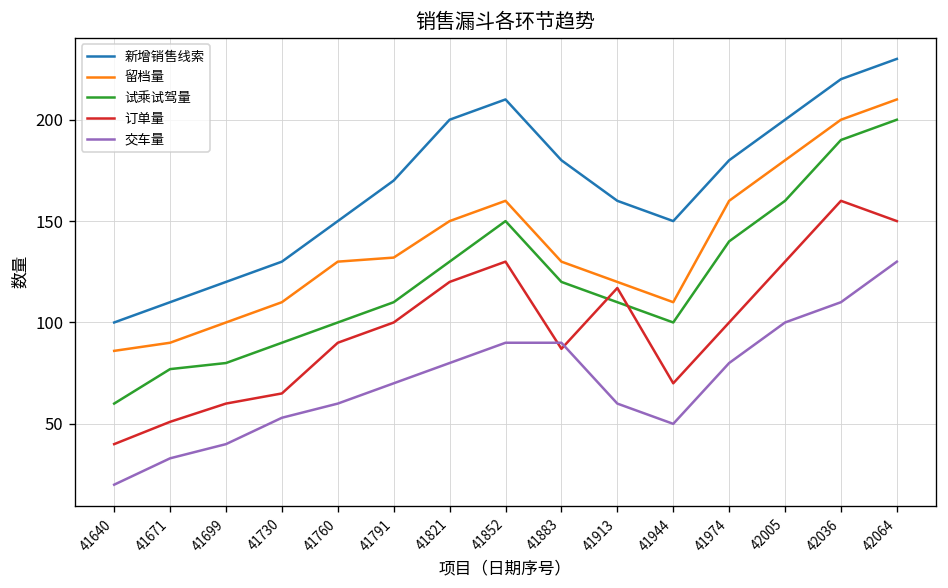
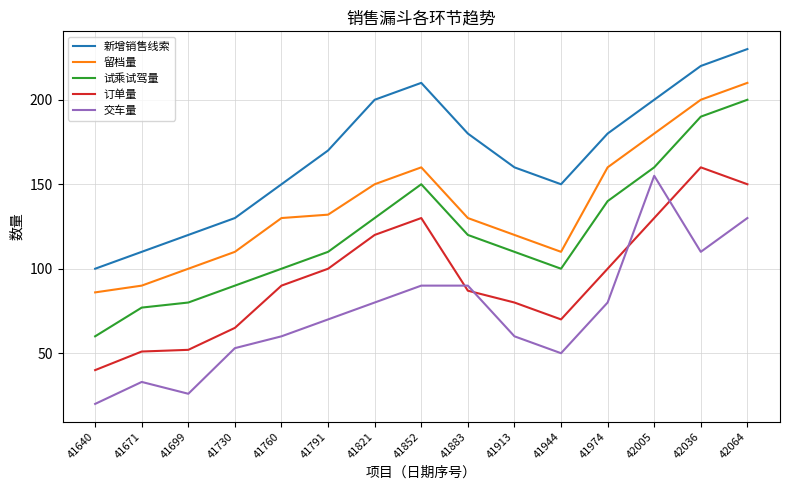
订单量, 41699: 60 -> 52
交车量, 41699: 40 -> 26
订单量, 41913: 117 -> 80
交车量, 42005: 100 -> 155
